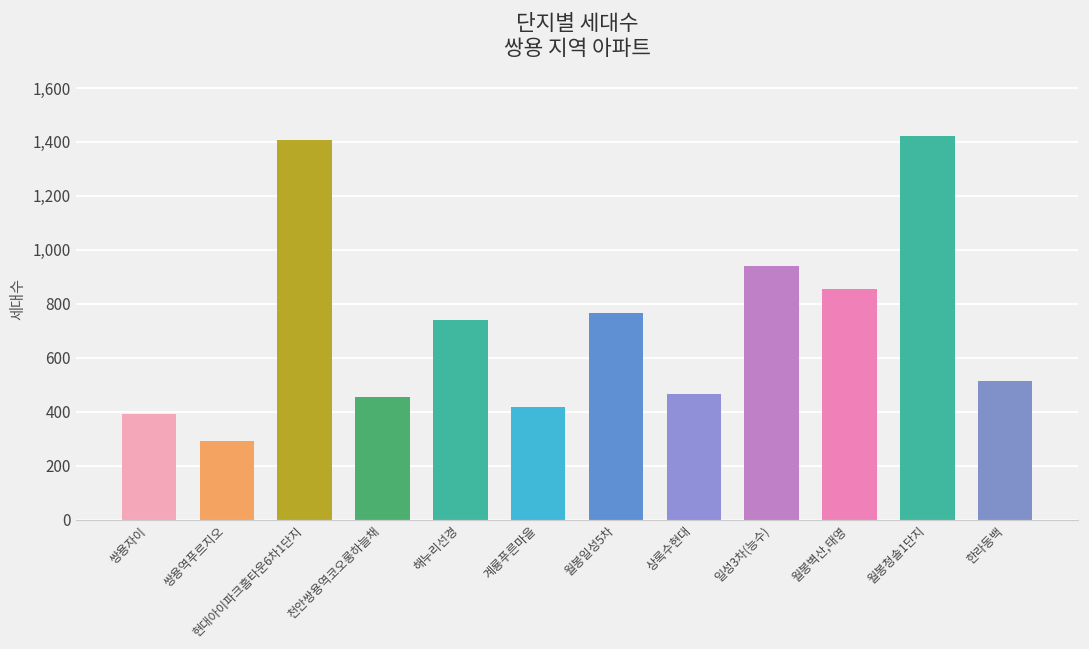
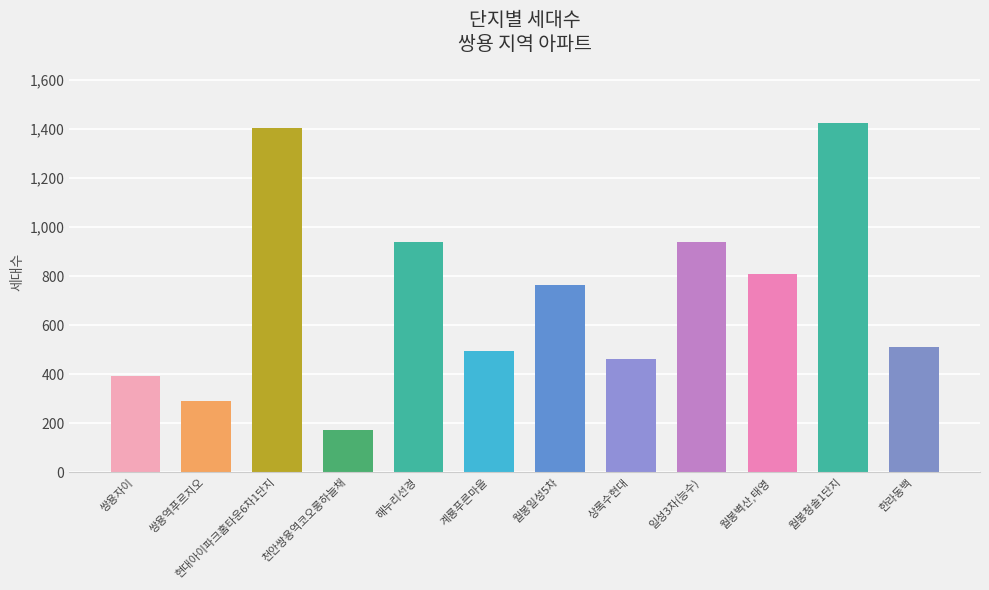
천안쌍용역코오롱하늘채: 450 -> 170
해누리선경: 740 -> 940
계룡푸른마을: 420 -> 490
월봉벽산,태영: 850 -> 810
